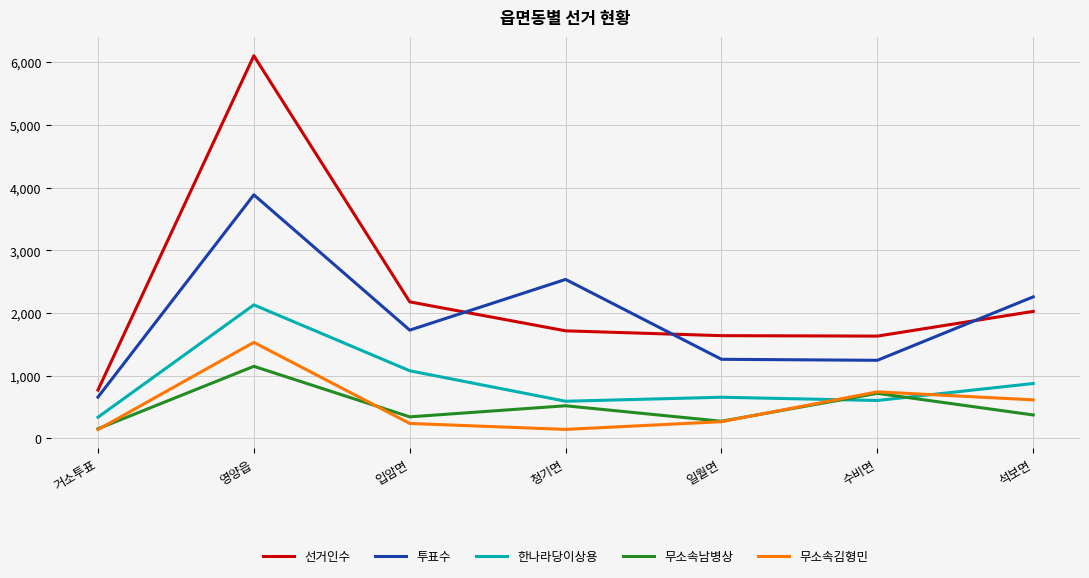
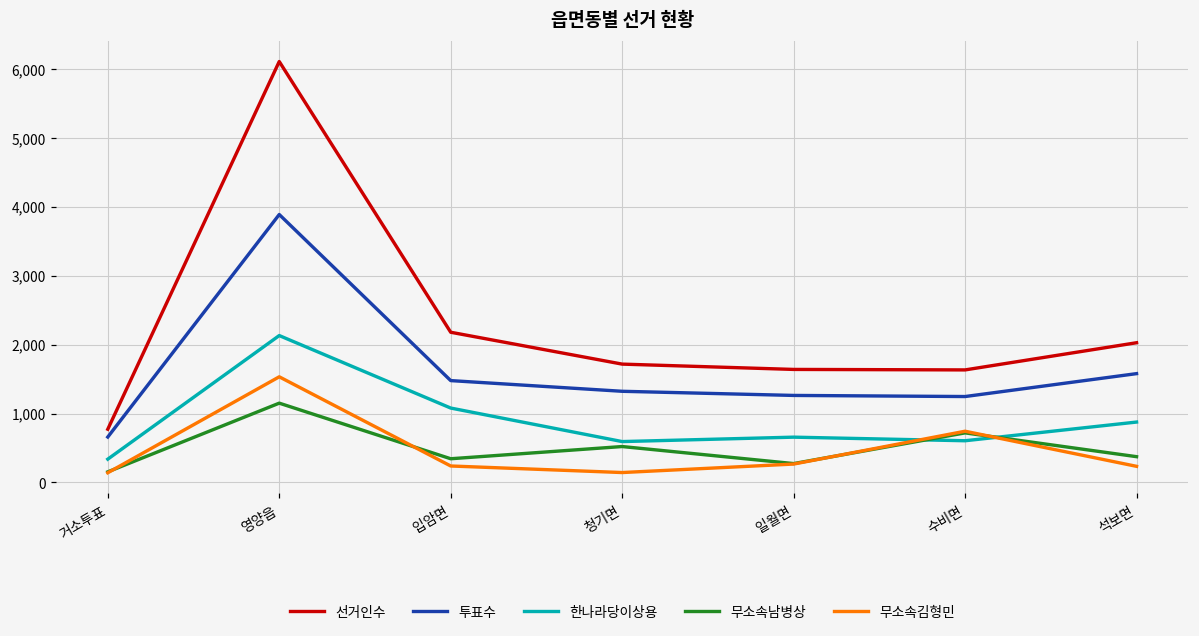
투표수, 입암면: 1,700 -> 1,500
투표수, 청기면: 2,500 -> 1,300
투표수, 석보면: 2,300 -> 1,600
무소속김형민, 석보면: 600 -> 200
